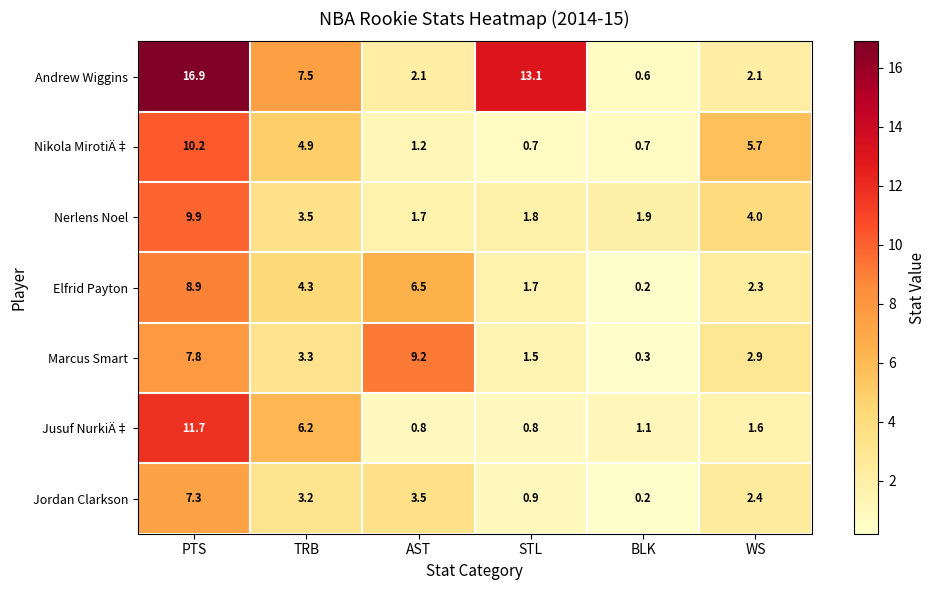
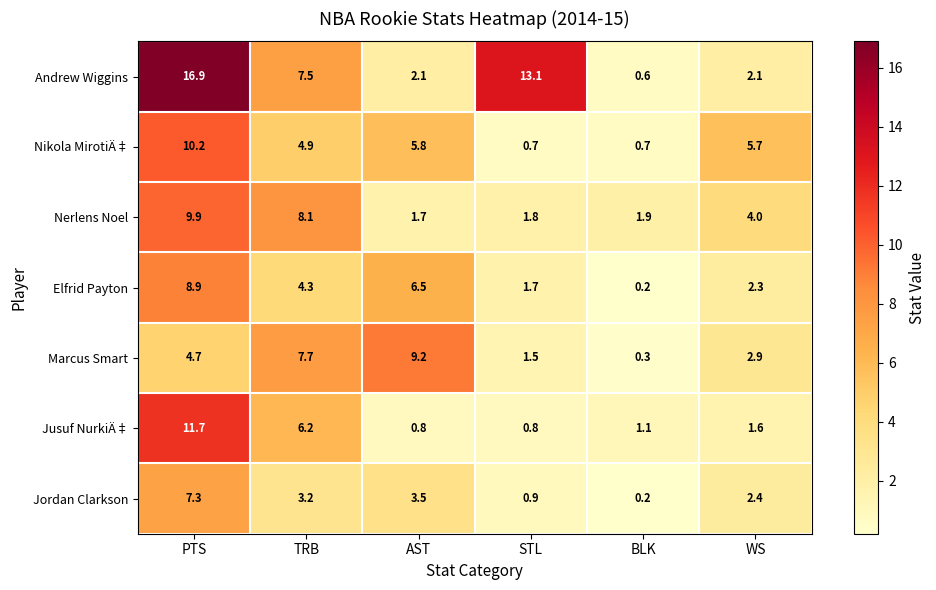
Nikola MirotiÄ‡, AST: 1.2 -> 5.8
Nerlens Noel, TRB: 3.5 -> 8.1
Marcus Smart, PTS: 7.8 -> 4.7
Marcus Smart, TRB: 3.3 -> 7.7
